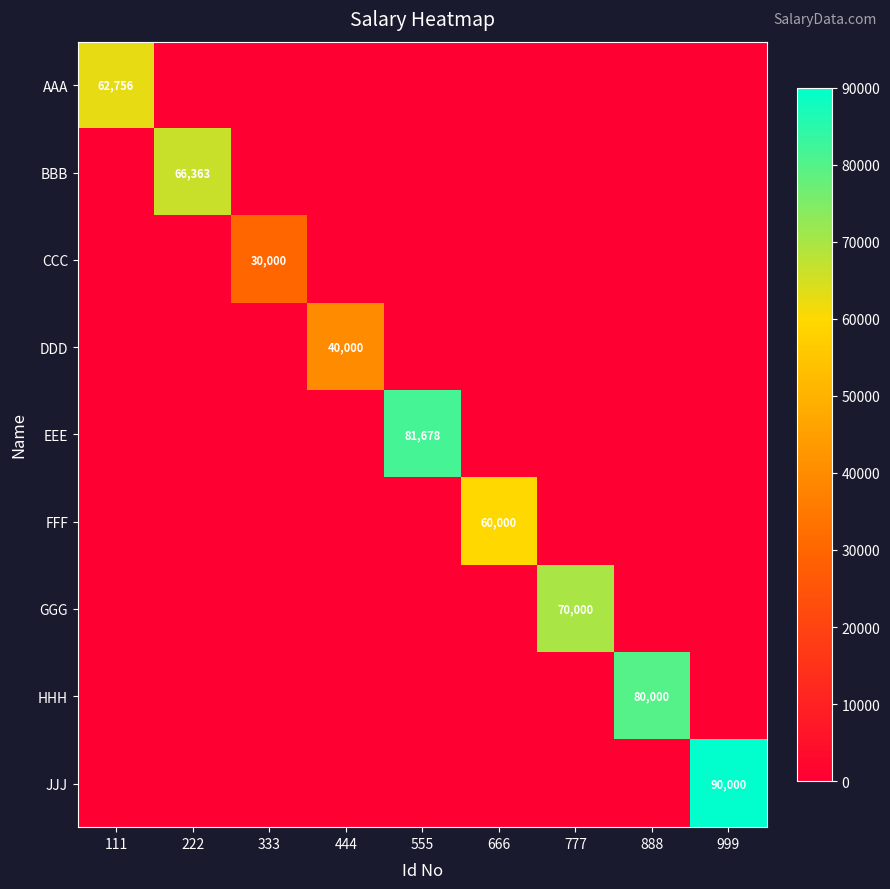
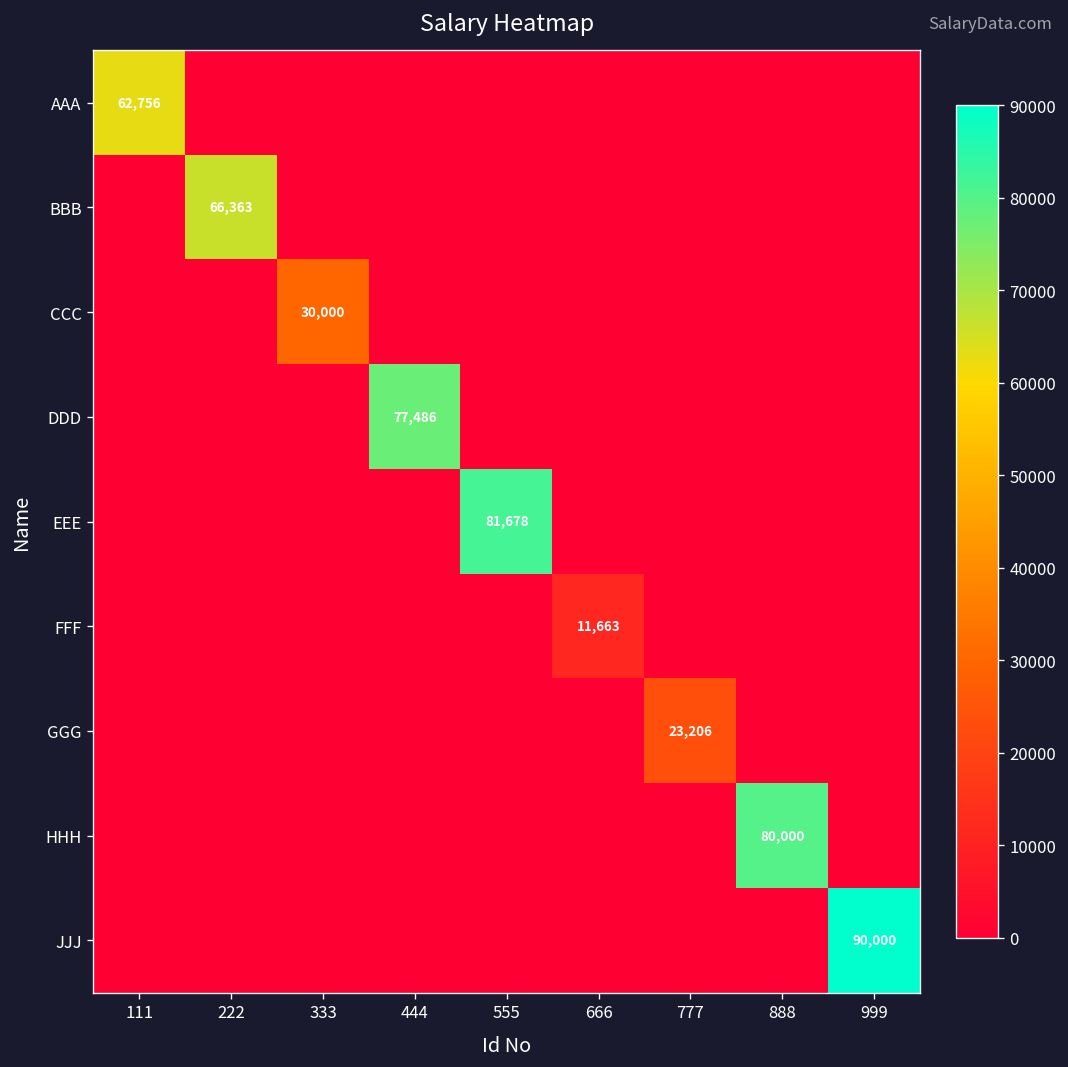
DDD, 444: 40,000 -> 77,486
FFF, 666: 60,000 -> 11,663
GGG, 777: 70,000 -> 23,206
